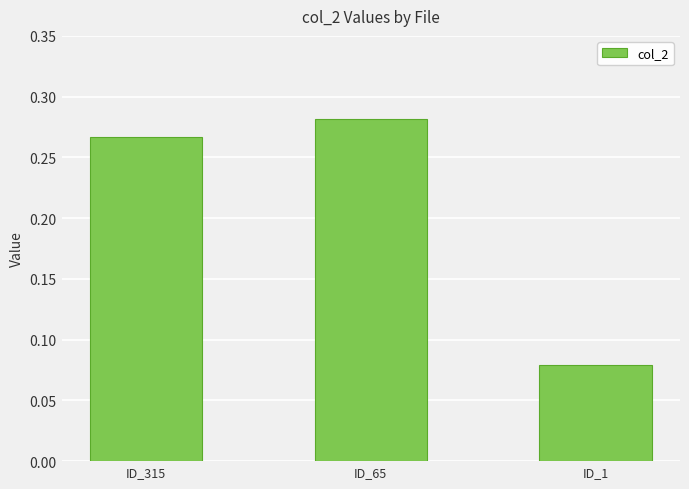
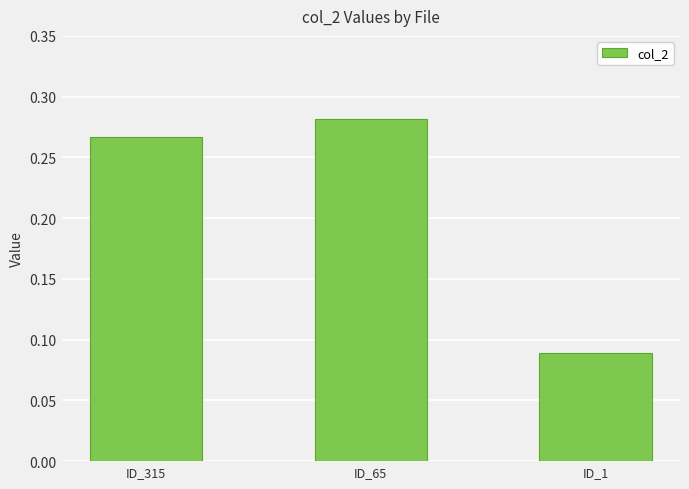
ID_1: 0.079 -> 0.089
